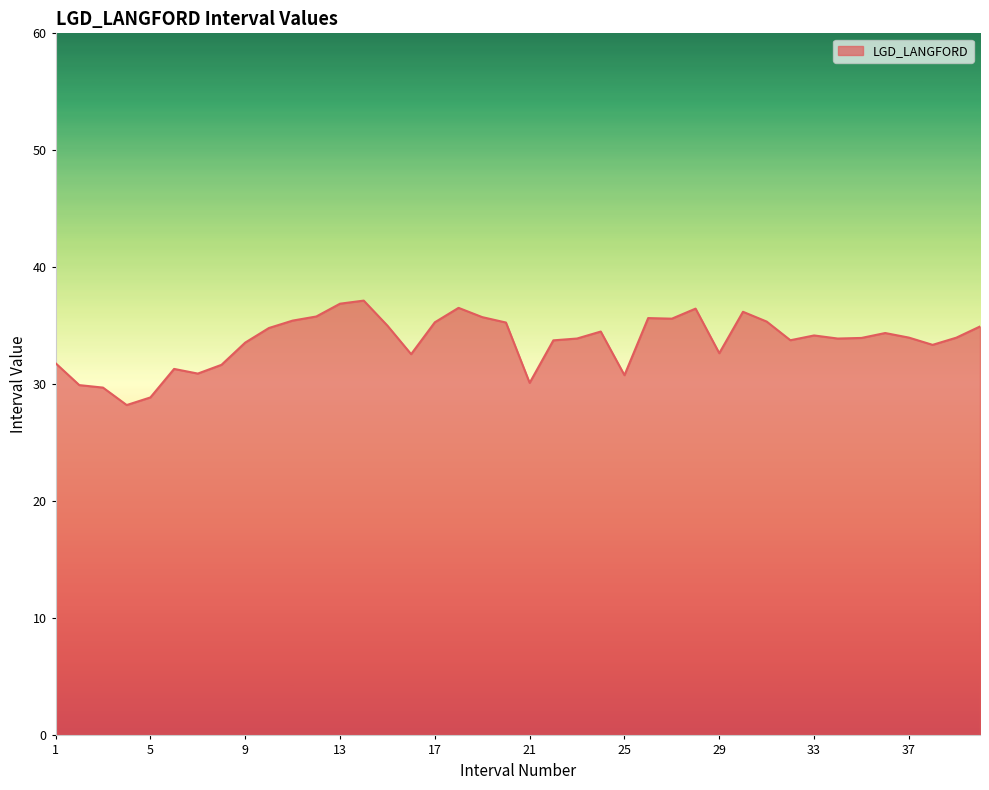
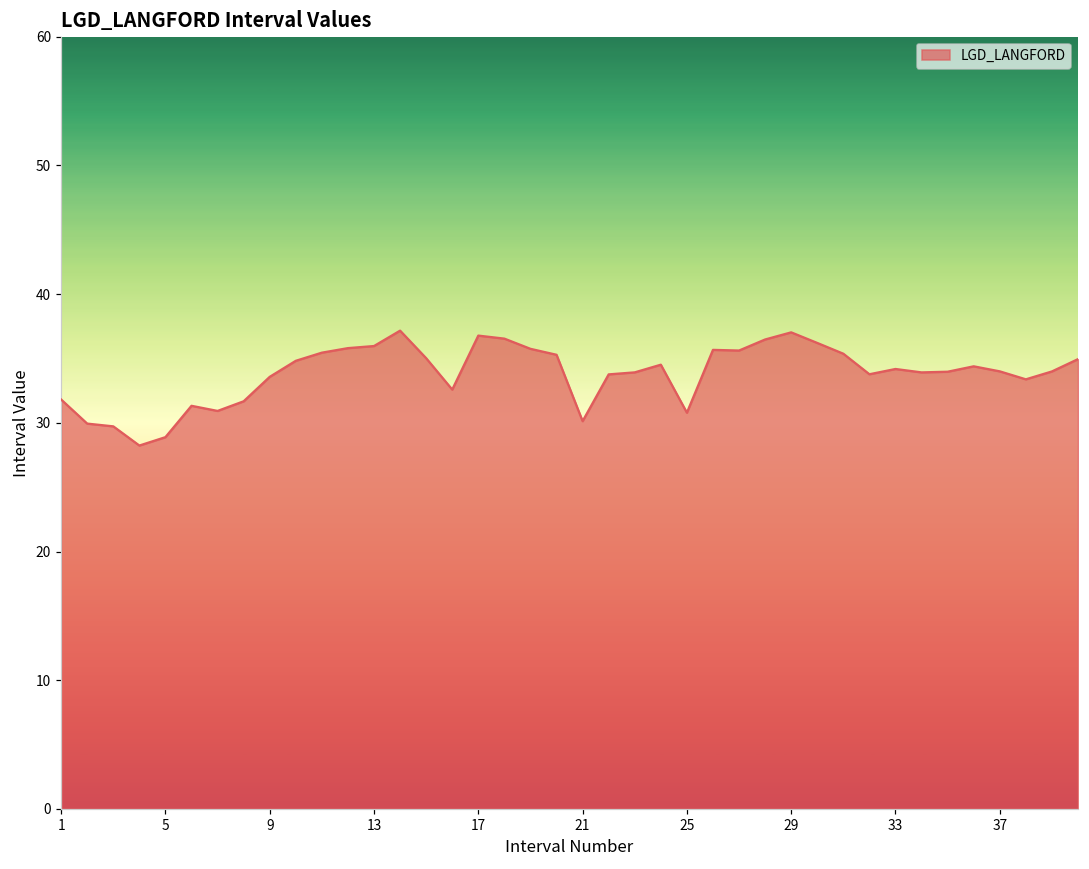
13: 36.9 -> 36.0
17: 35.3 -> 36.8
29: 32.7 -> 37.0
